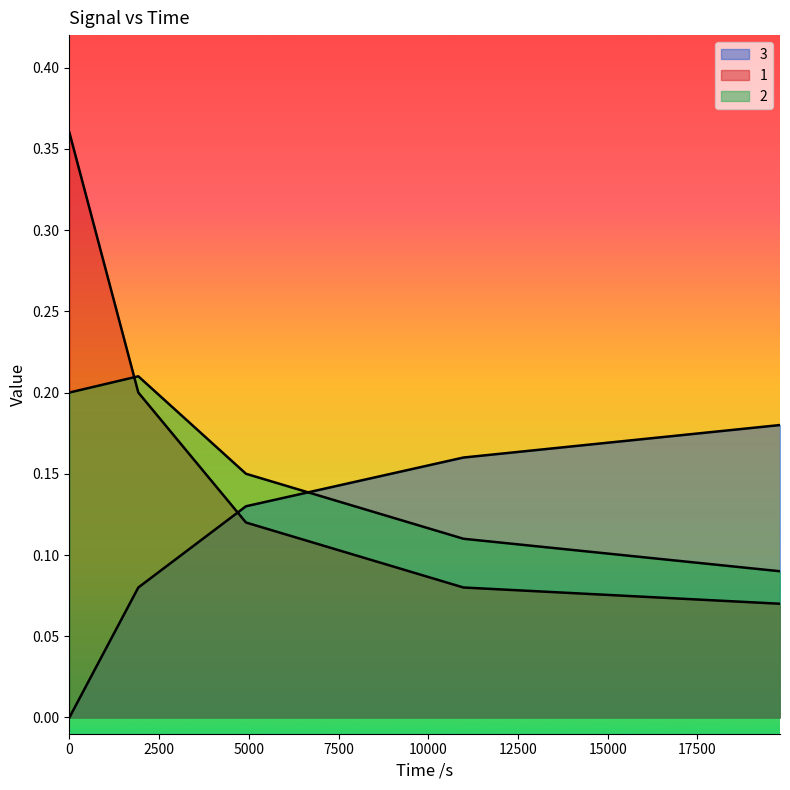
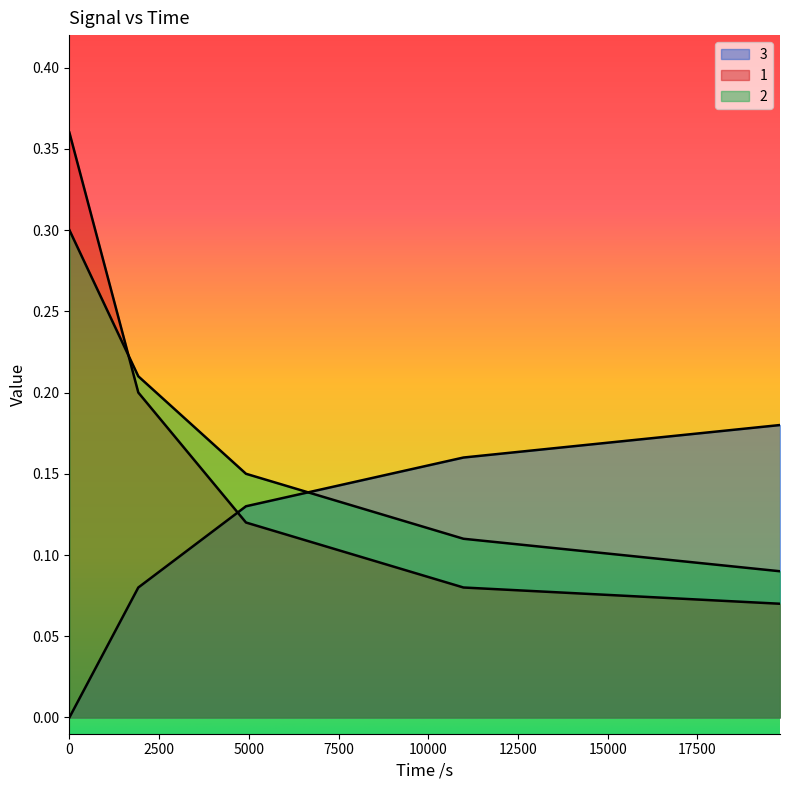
2, 0: 0.2 -> 0.3
